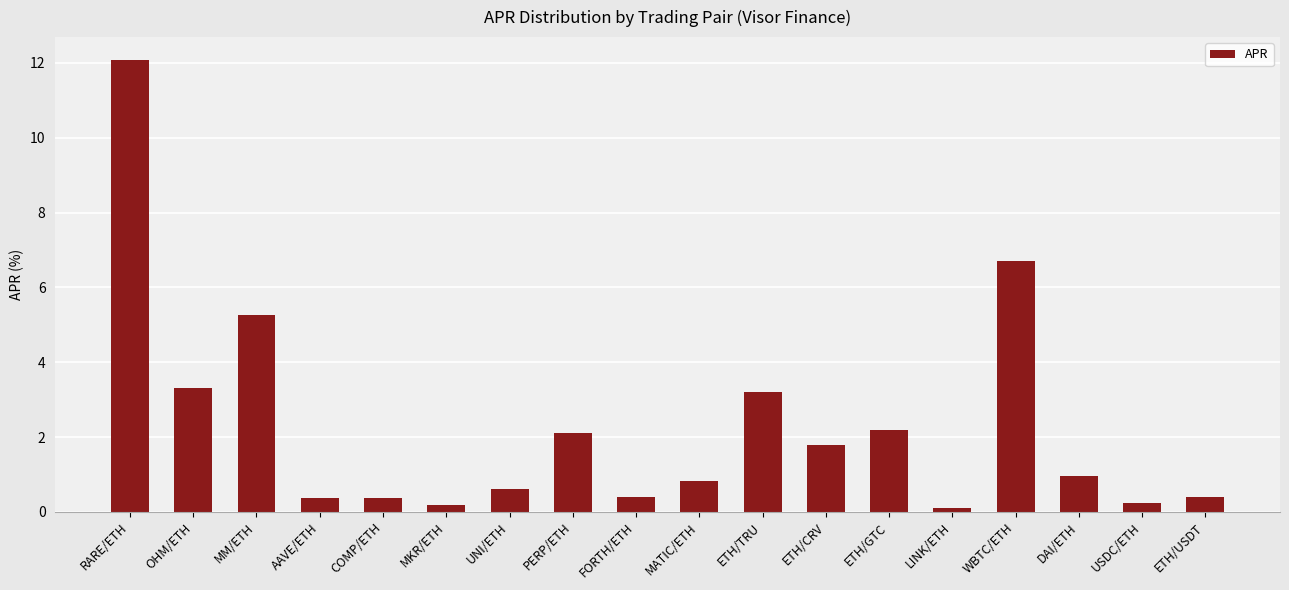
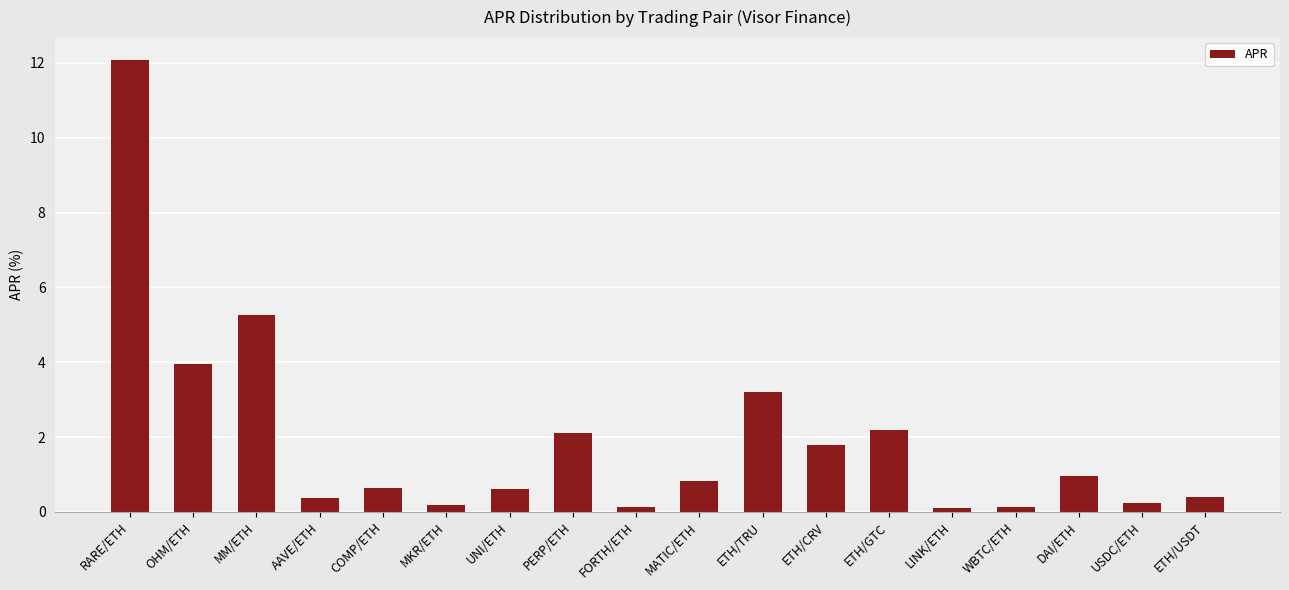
OHM/ETH: 3.3 -> 4.0
COMP/ETH: 0.4 -> 0.6
FORTH/ETH: 0.4 -> 0.1
WBTC/ETH: 6.7 -> 0.1
